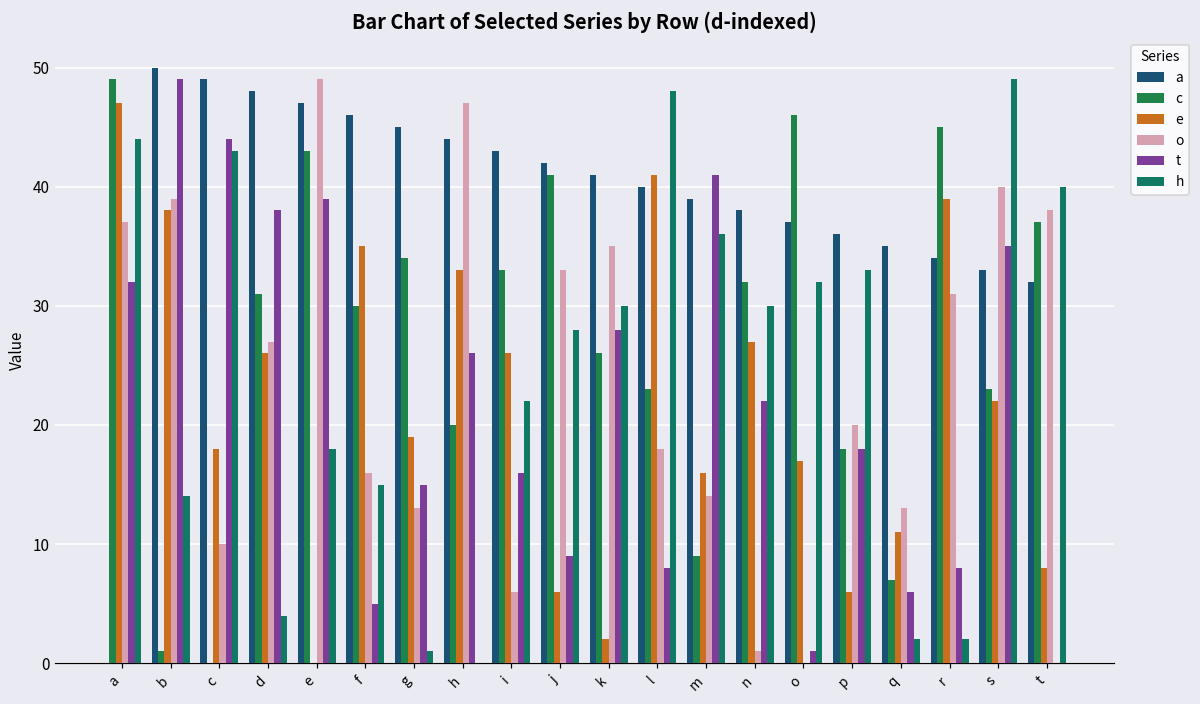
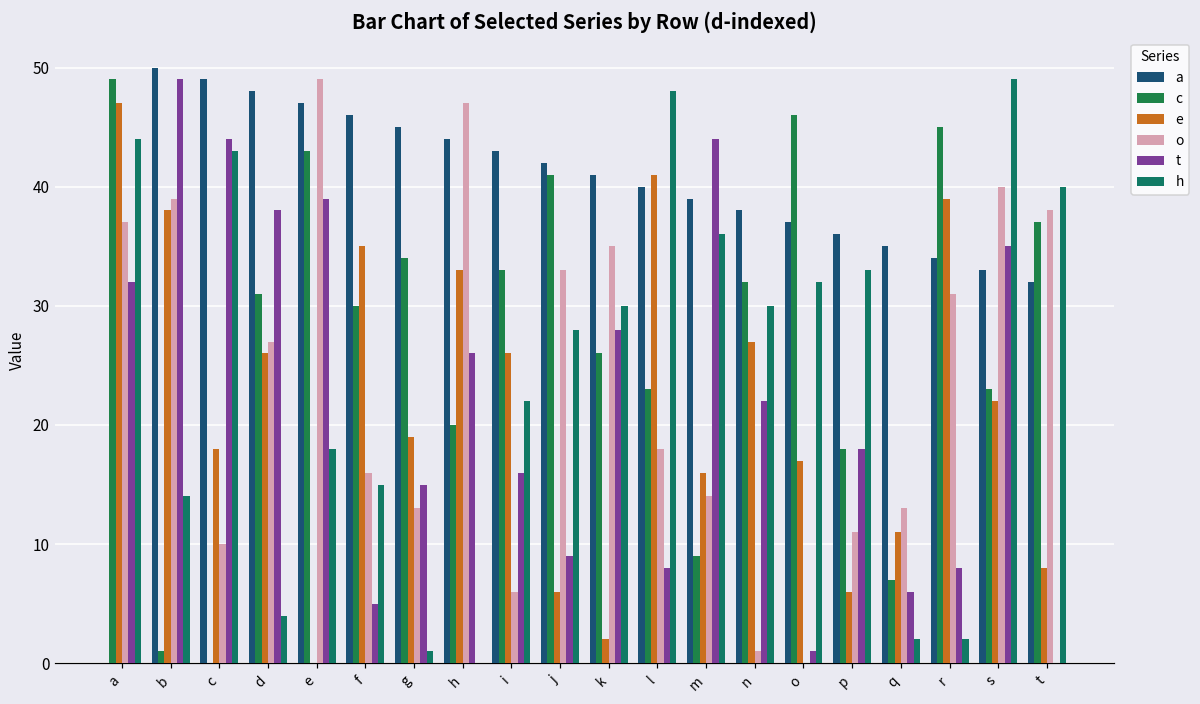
t, m: 41 -> 44
o, p: 20 -> 11
